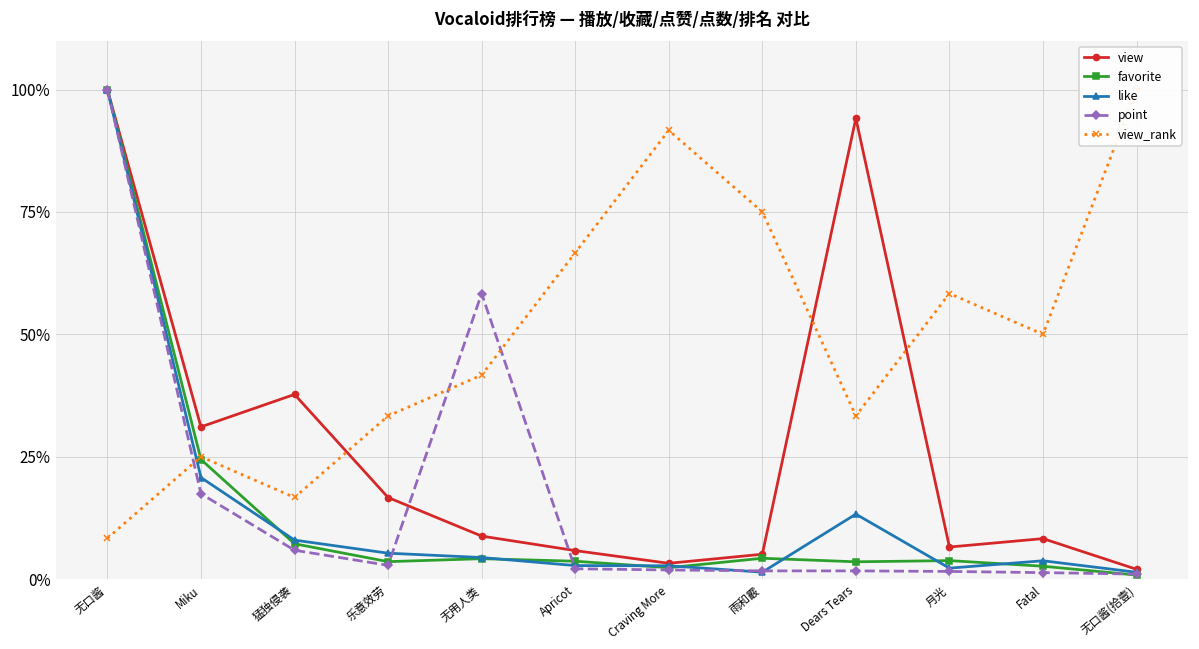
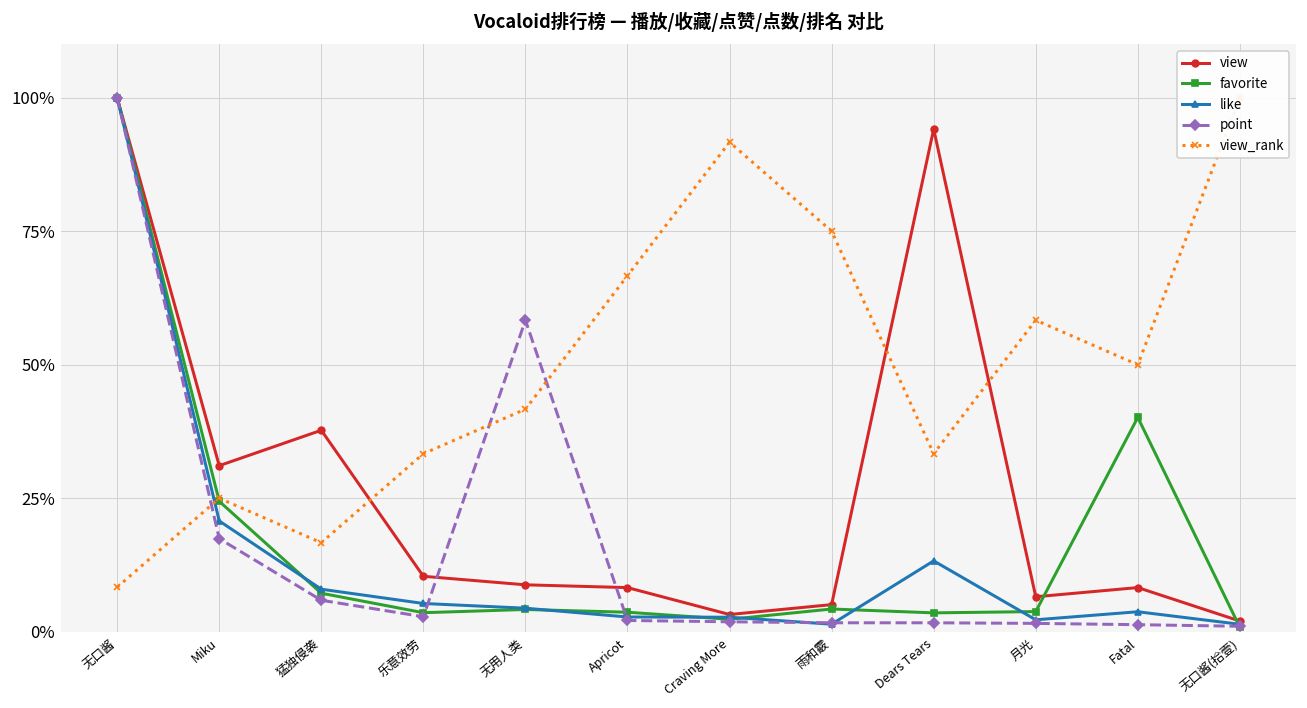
view, 乐意效劳: 17% -> 10%
view, Apricot: 6% -> 8%
favorite, Fatal: 3% -> 40%
